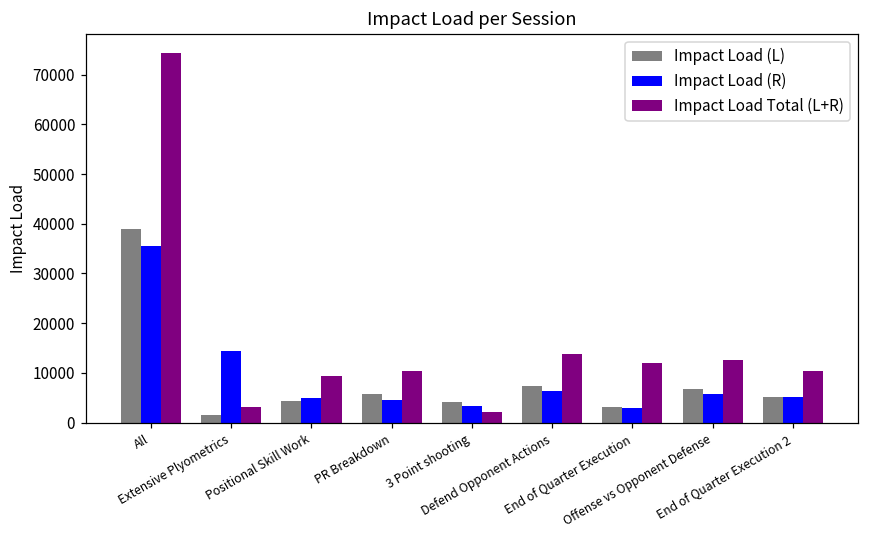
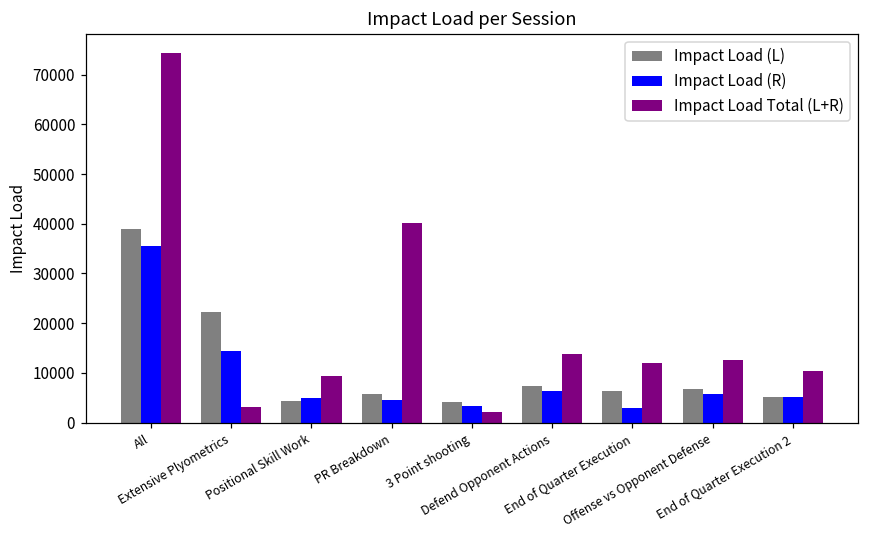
Impact Load (L), Extensive Plyometrics: 2000 -> 22000
Impact Load Total (L+R), PR Breakdown: 10000 -> 40000
Impact Load (L), End of Quarter Execution: 3000 -> 6000
